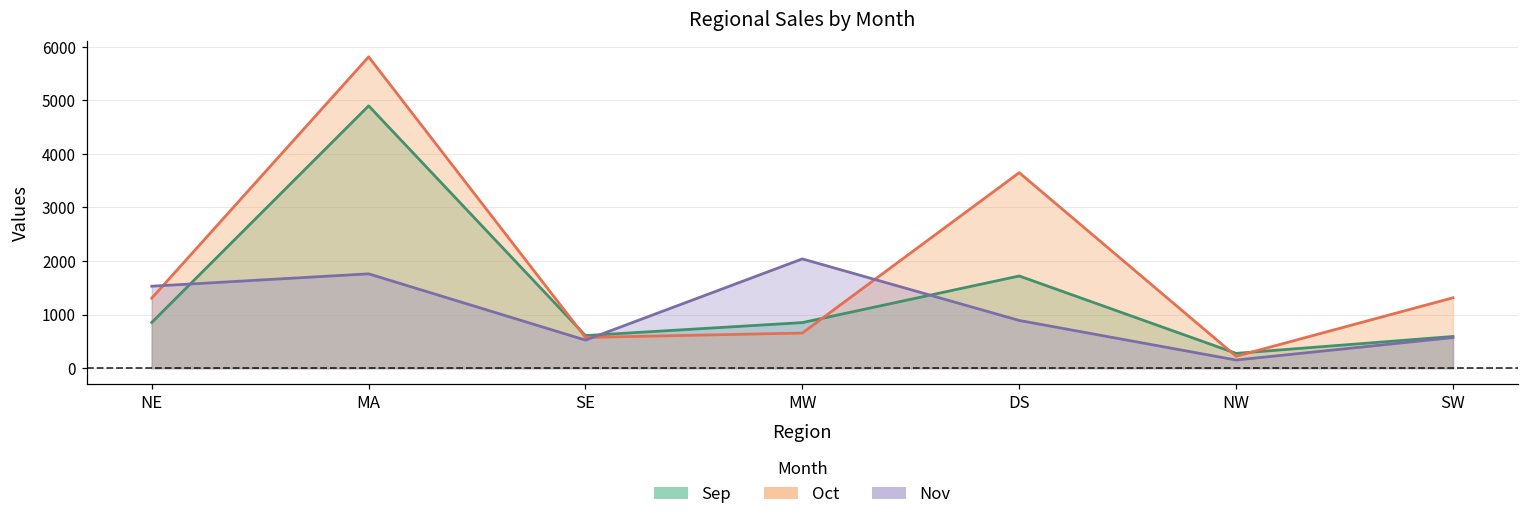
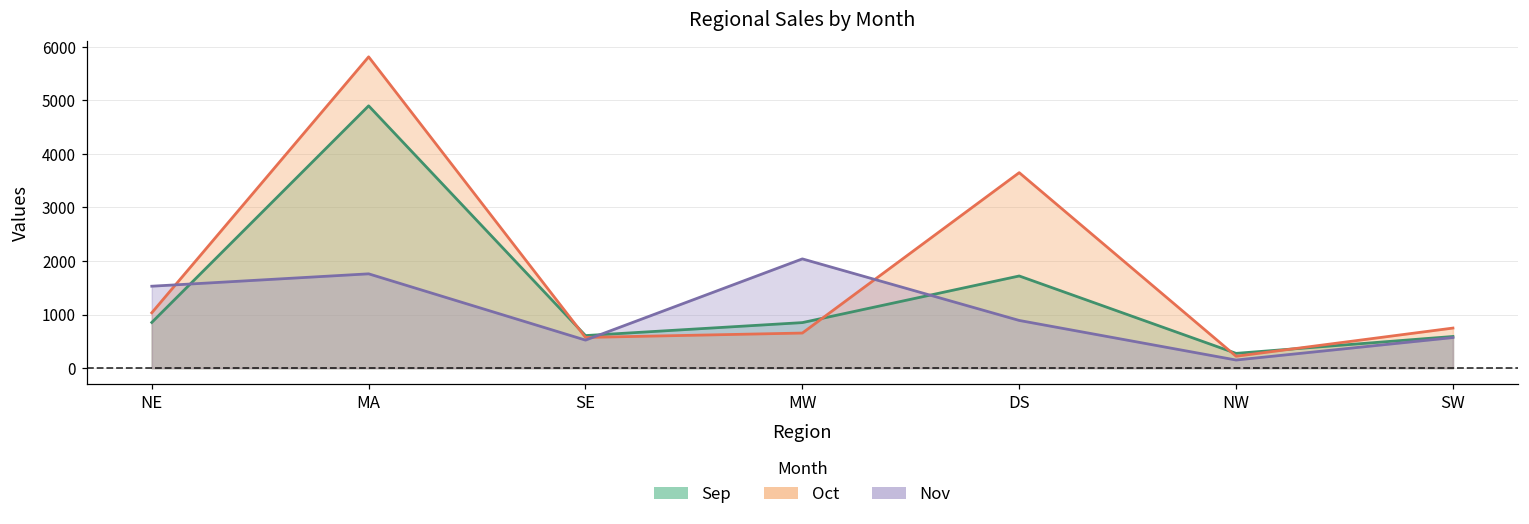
Oct, NE: 1300 -> 1000
Oct, SW: 1300 -> 700
